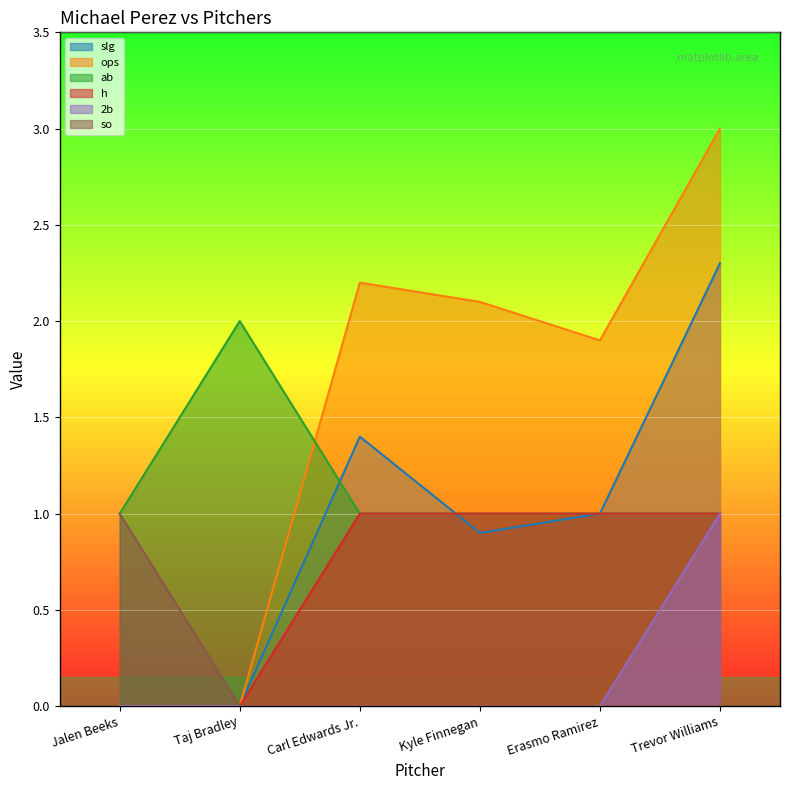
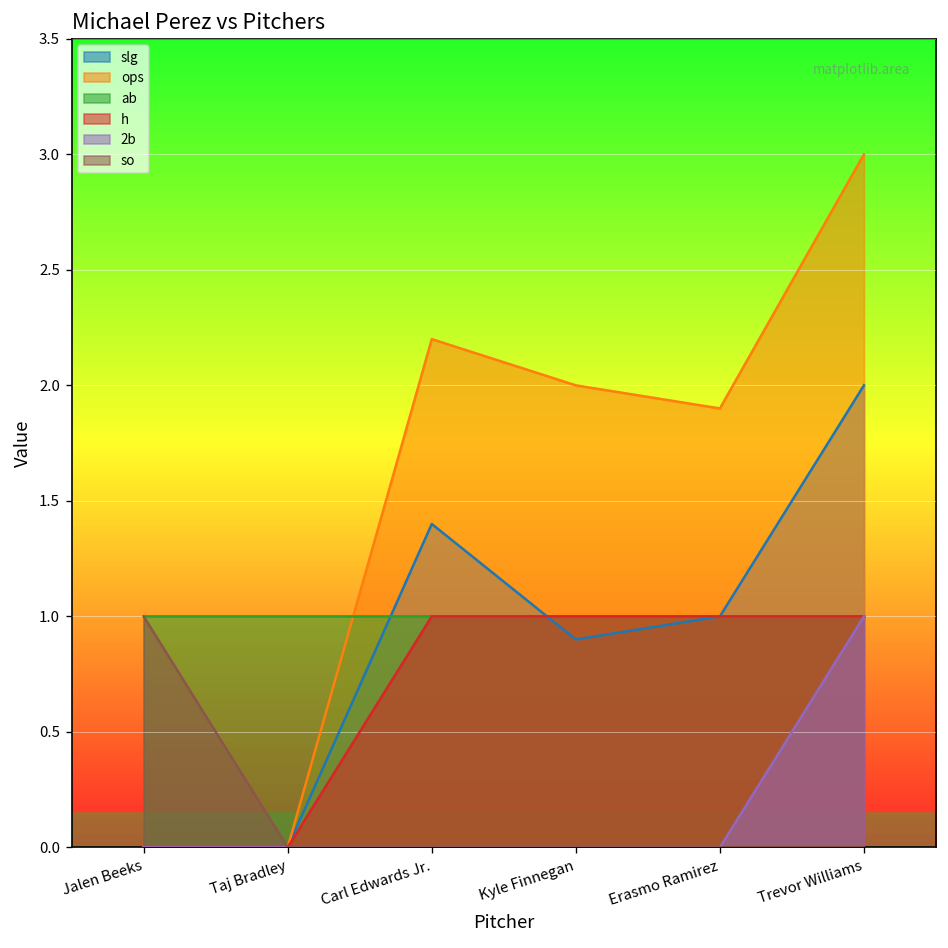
ab, Taj Bradley: 2 -> 1
ops, Kyle Finnegan: 2.1 -> 2.0
slg, Trevor Williams: 2.3 -> 2.0
